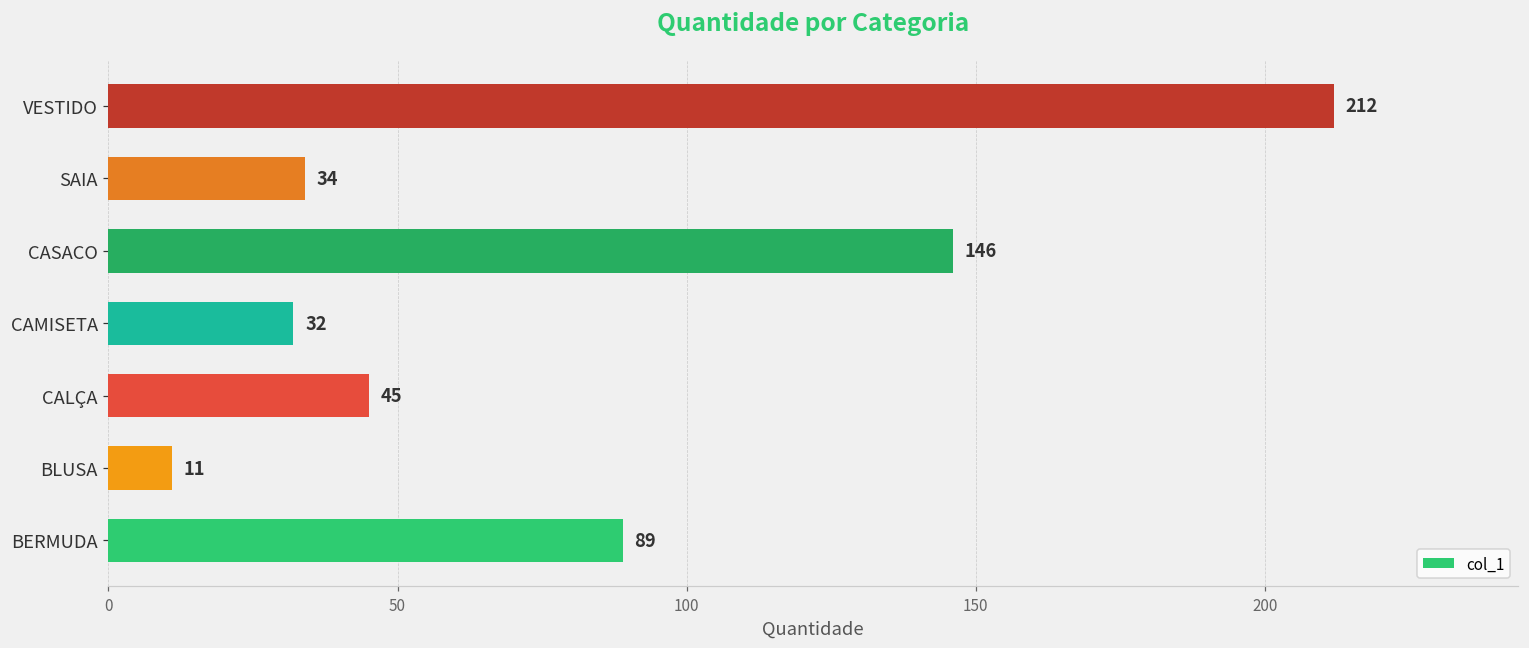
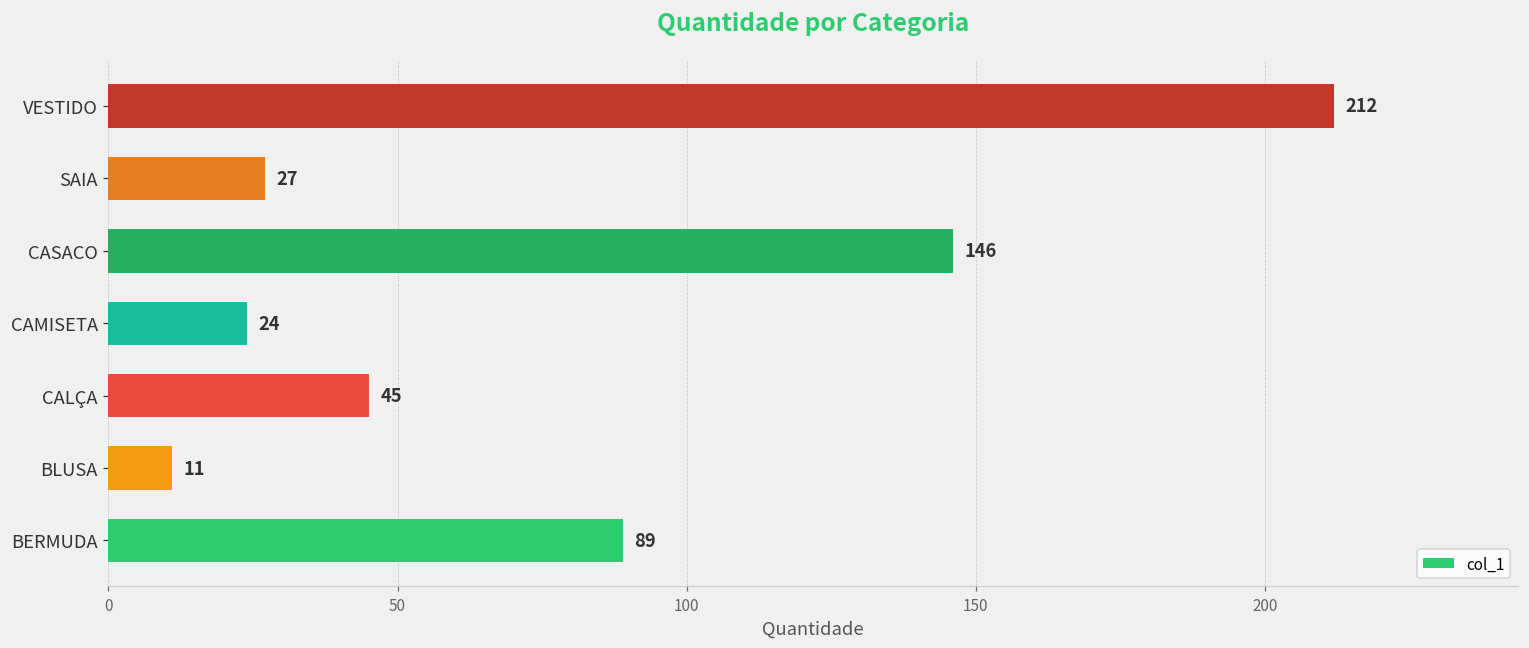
SAIA: 34 -> 27
CAMISETA: 32 -> 24
